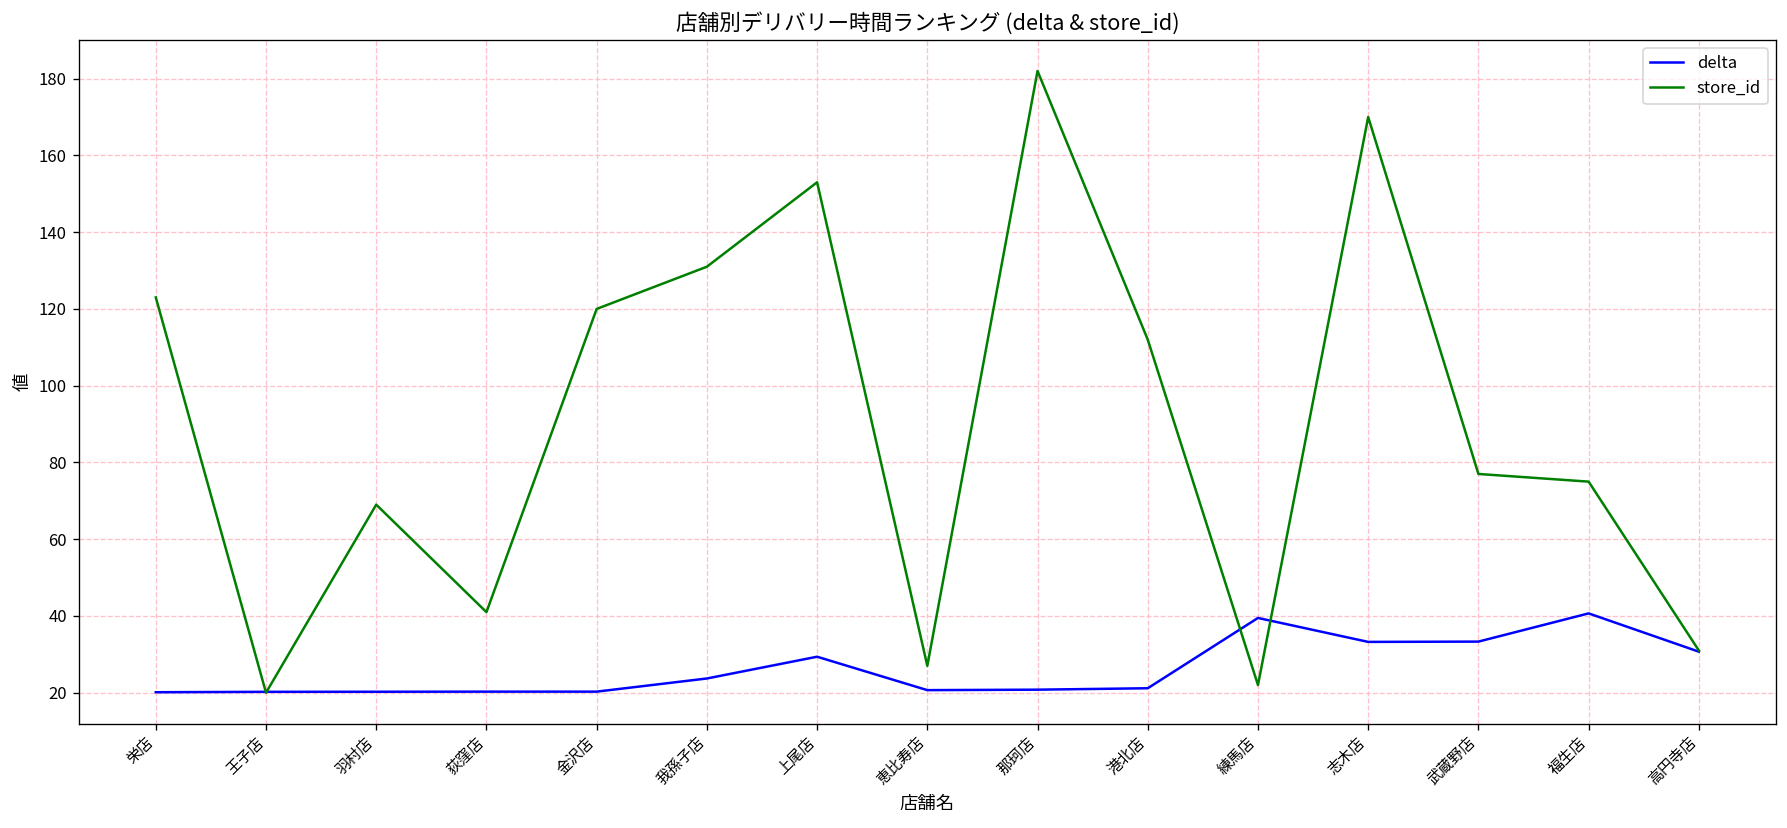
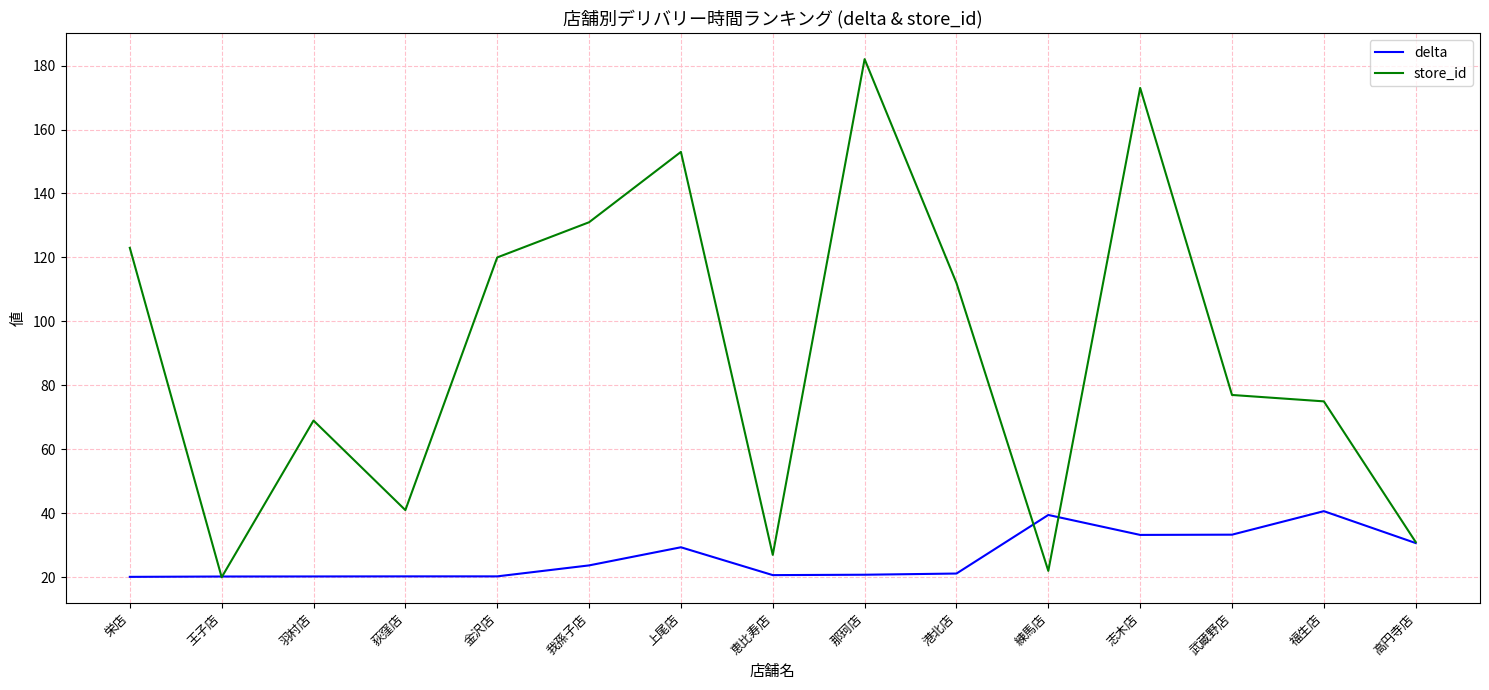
store_id, 志木店: 170 -> 173
